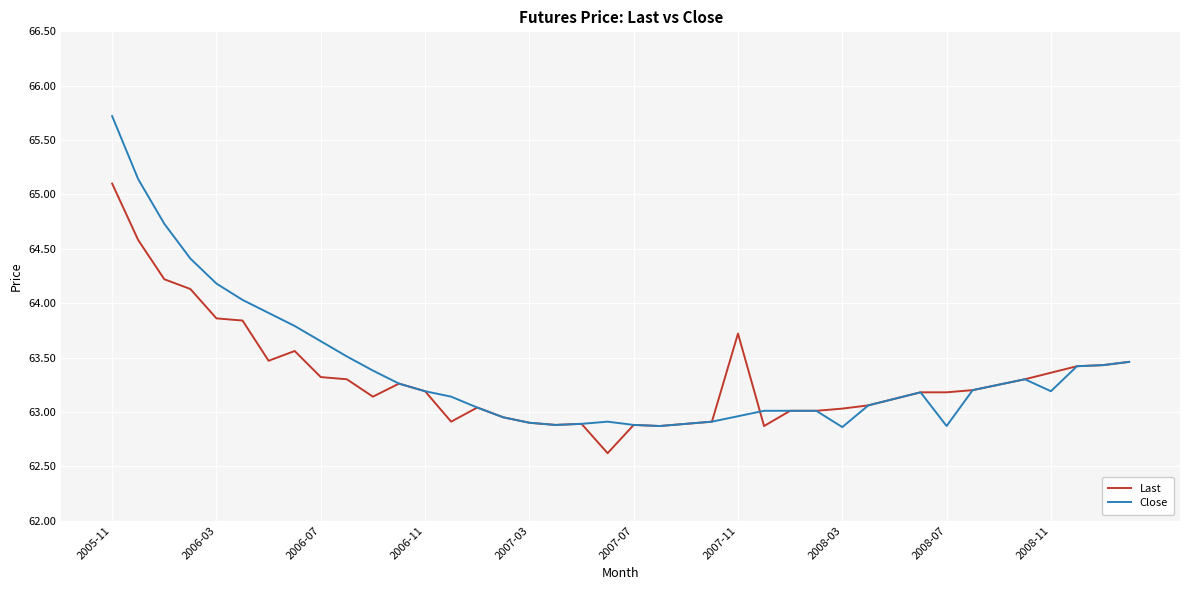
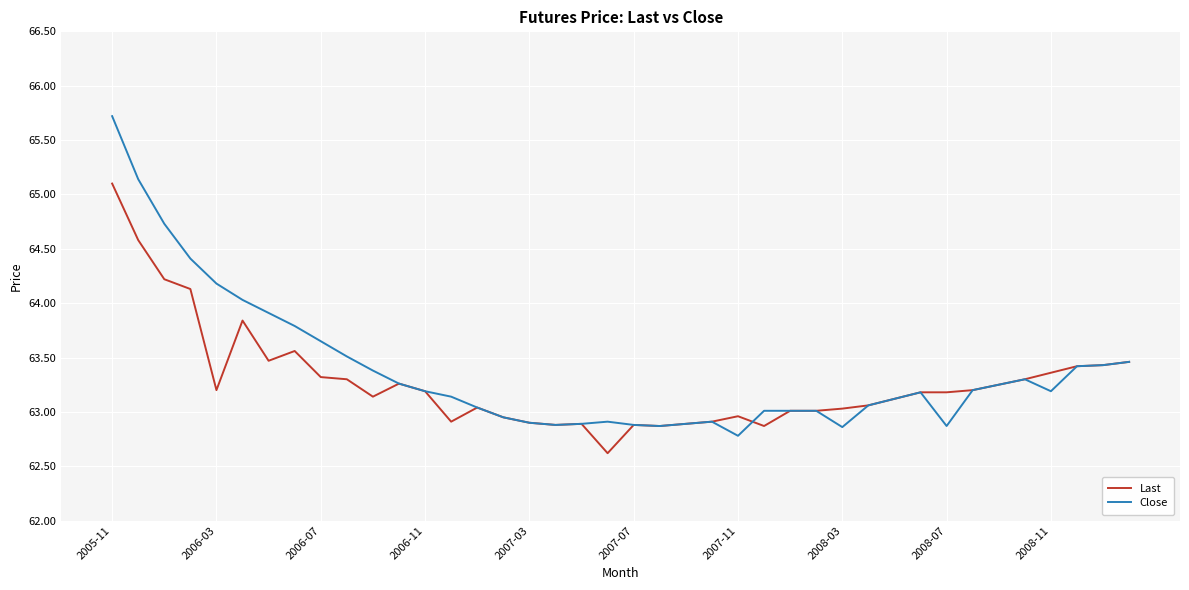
Last, 2006-03: 63.86 -> 63.20
Last, 2007-11: 63.72 -> 62.96
Close, 2007-11: 62.96 -> 62.78
